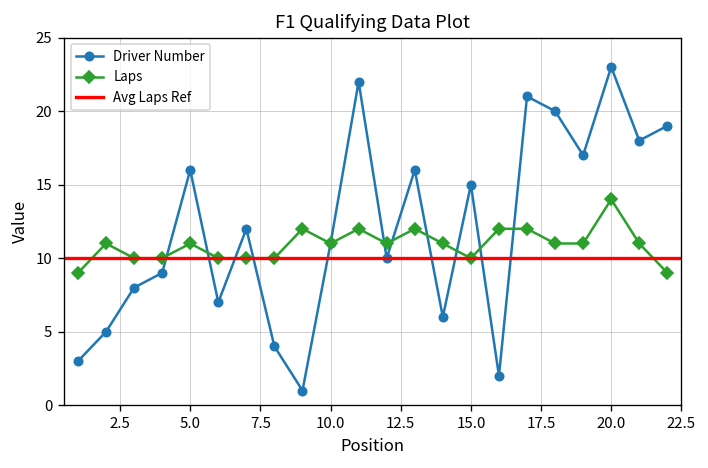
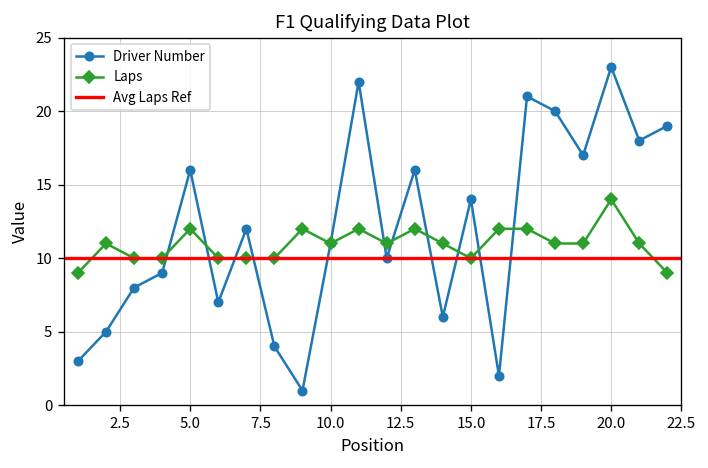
Laps, 5.0: 11 -> 12
Driver Number, 15.0: 15 -> 14
